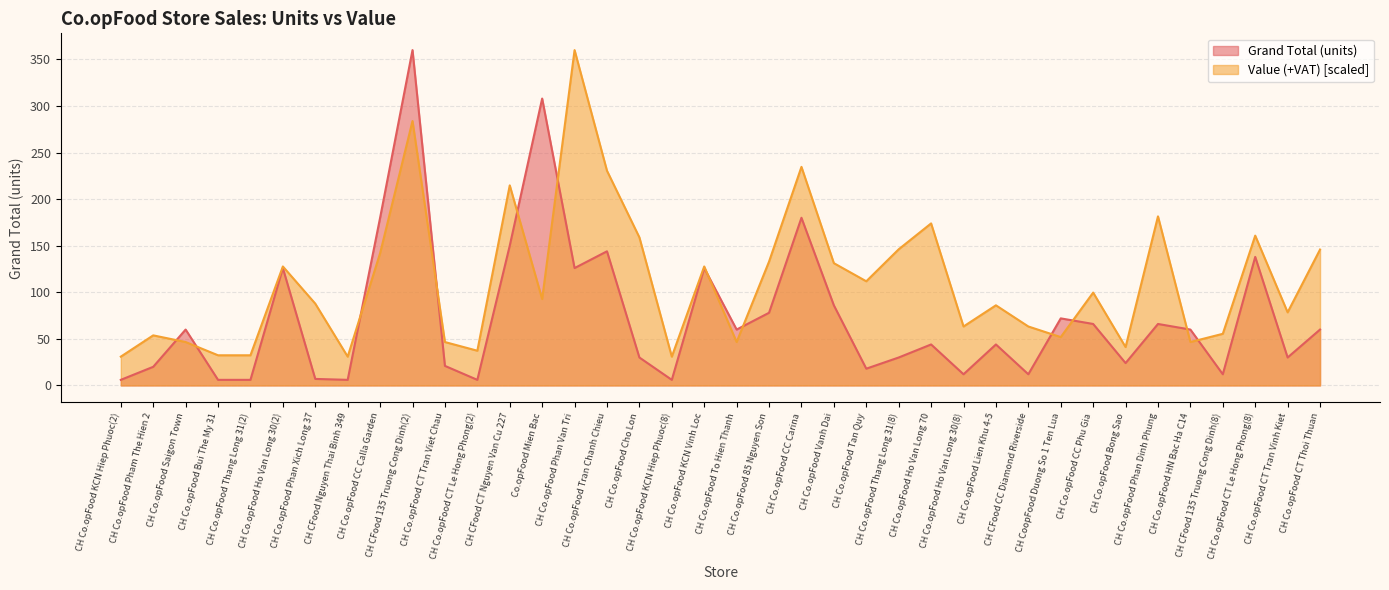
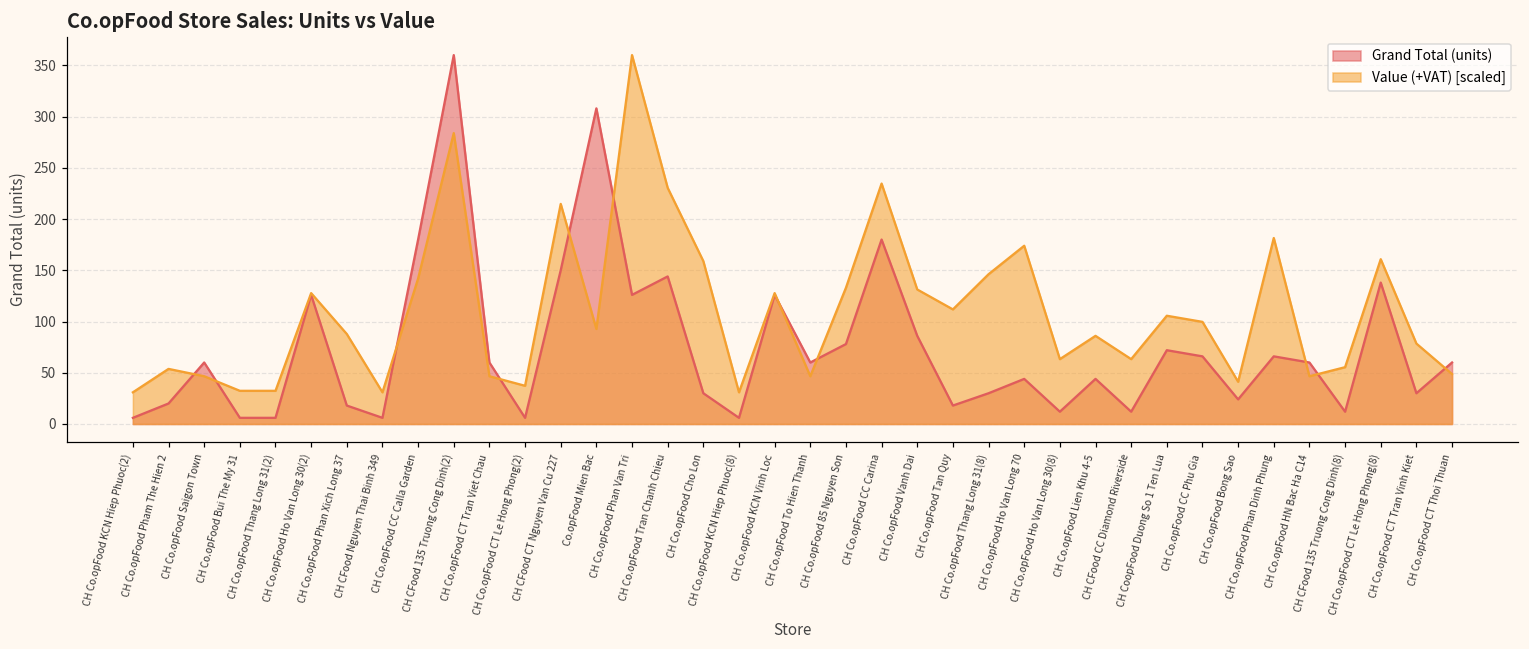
Grand Total (units), CH Co.opFood Phan Xich Long 37: 10 -> 20
Grand Total (units), CH Co.opFood CT Tran Viet Chau: 20 -> 60
Value (+VAT) [scaled], CH CoopFood Duong So 1 Ten Lua: 50 -> 110
Value (+VAT) [scaled], CH Co.opFood CT Thoi Thuan: 150 -> 50
